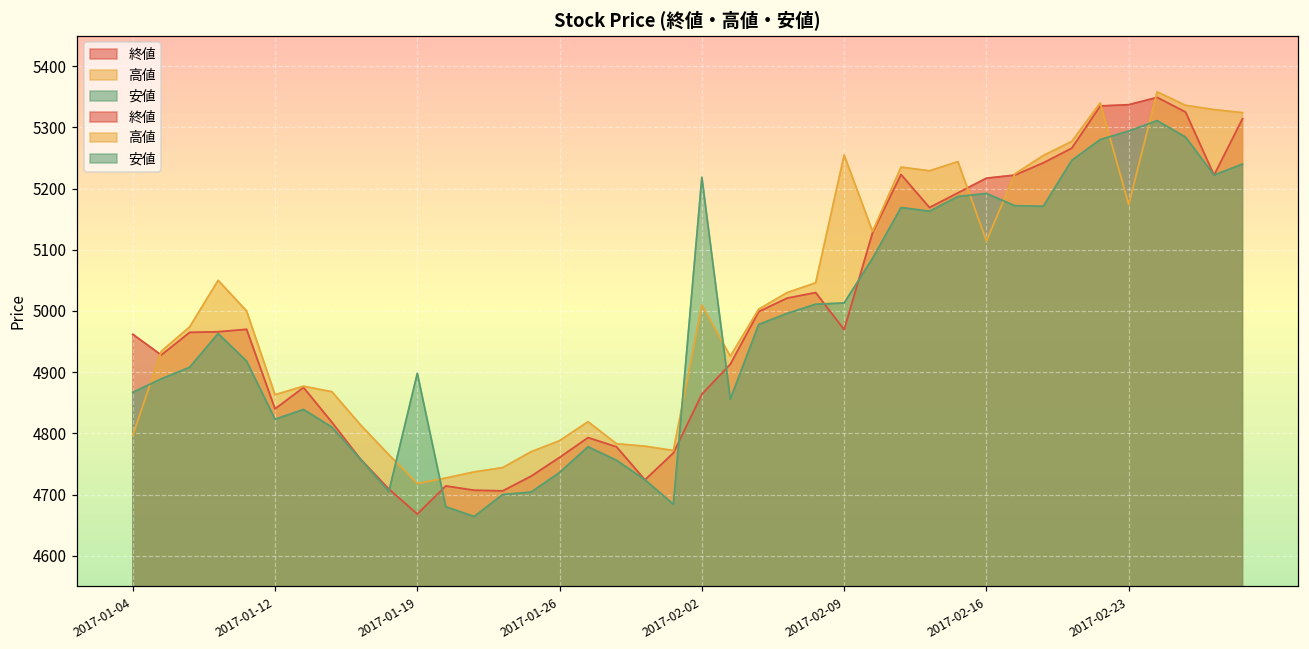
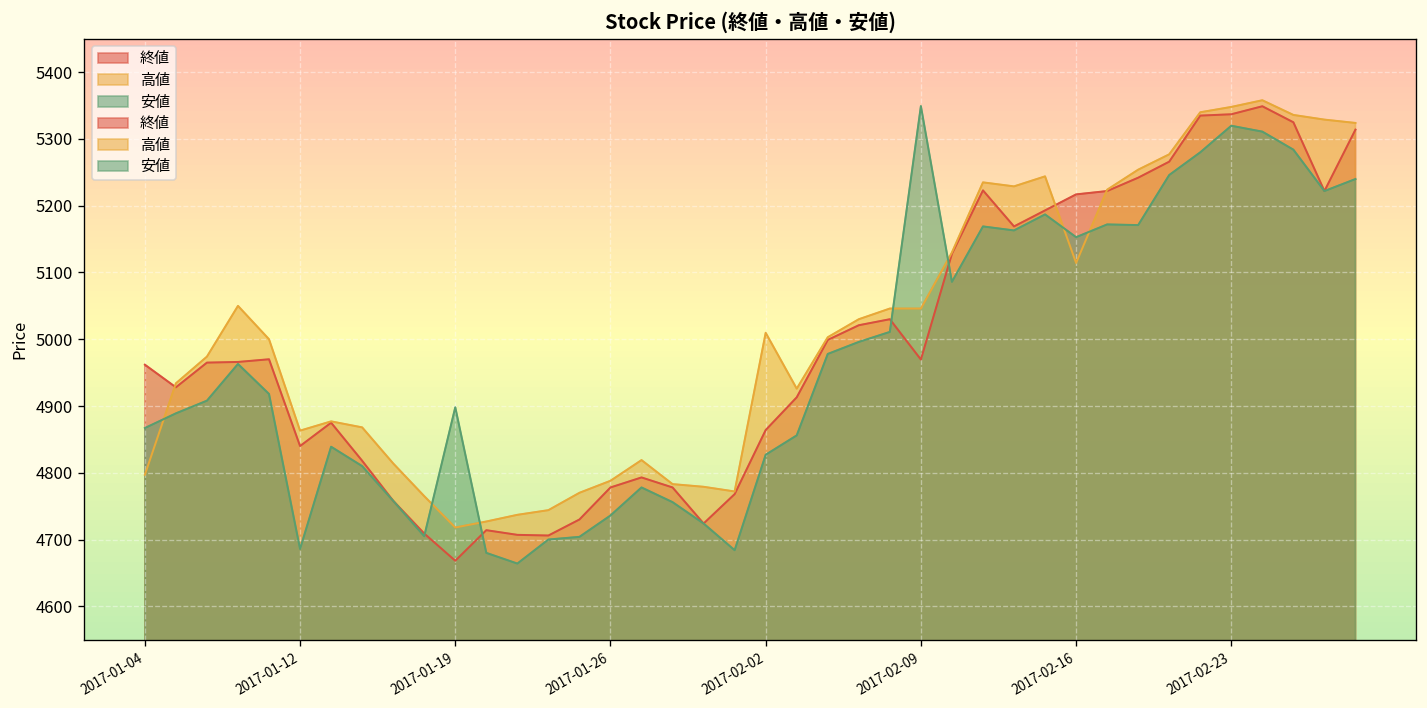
安値, 2017-01-12: 4820 -> 4690
終値, 2017-01-26: 4760 -> 4780
安値, 2017-02-02: 5220 -> 4830
高値, 2017-02-09: 5250 -> 5050
安値, 2017-02-09: 5010 -> 5350
安値, 2017-02-16: 5190 -> 5150
高値, 2017-02-23: 5170 -> 5350
安値, 2017-02-23: 5290 -> 5320
